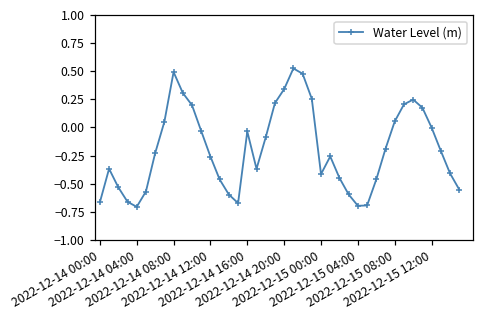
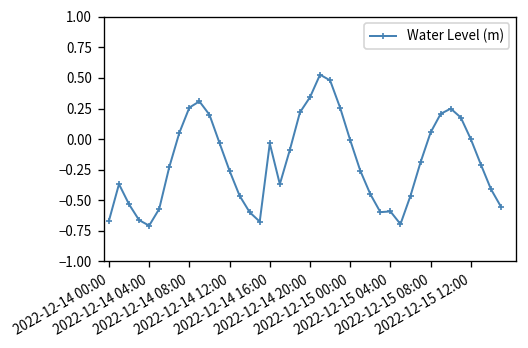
2022-12-14 08:00: 0.49 -> 0.26
2022-12-15 00:00: -0.42 -> -0.01
2022-12-15 04:00: -0.70 -> -0.59
